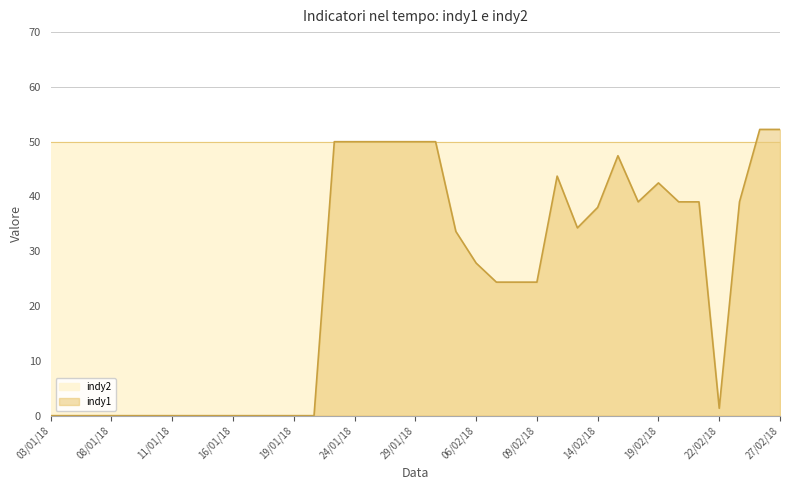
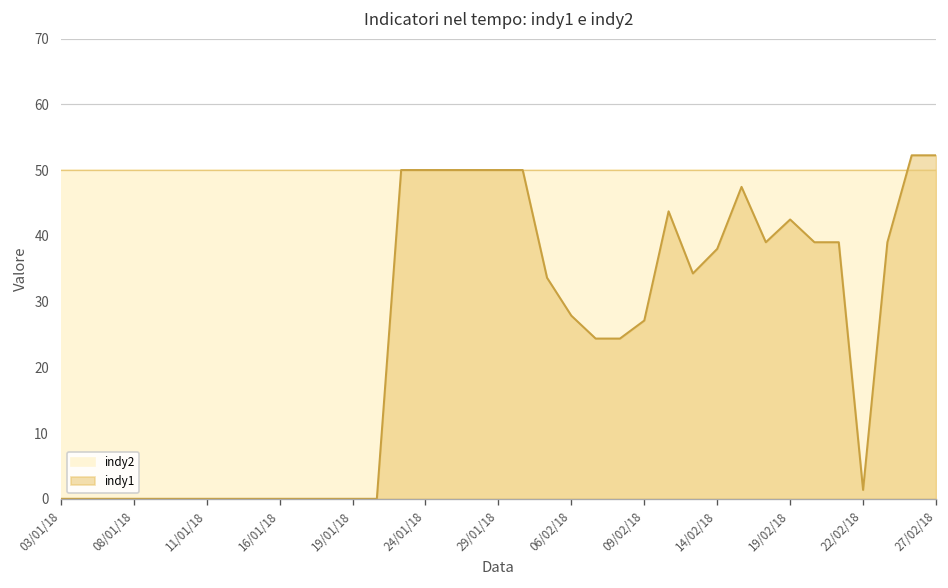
indy1, 09/02/18: 24 -> 27
